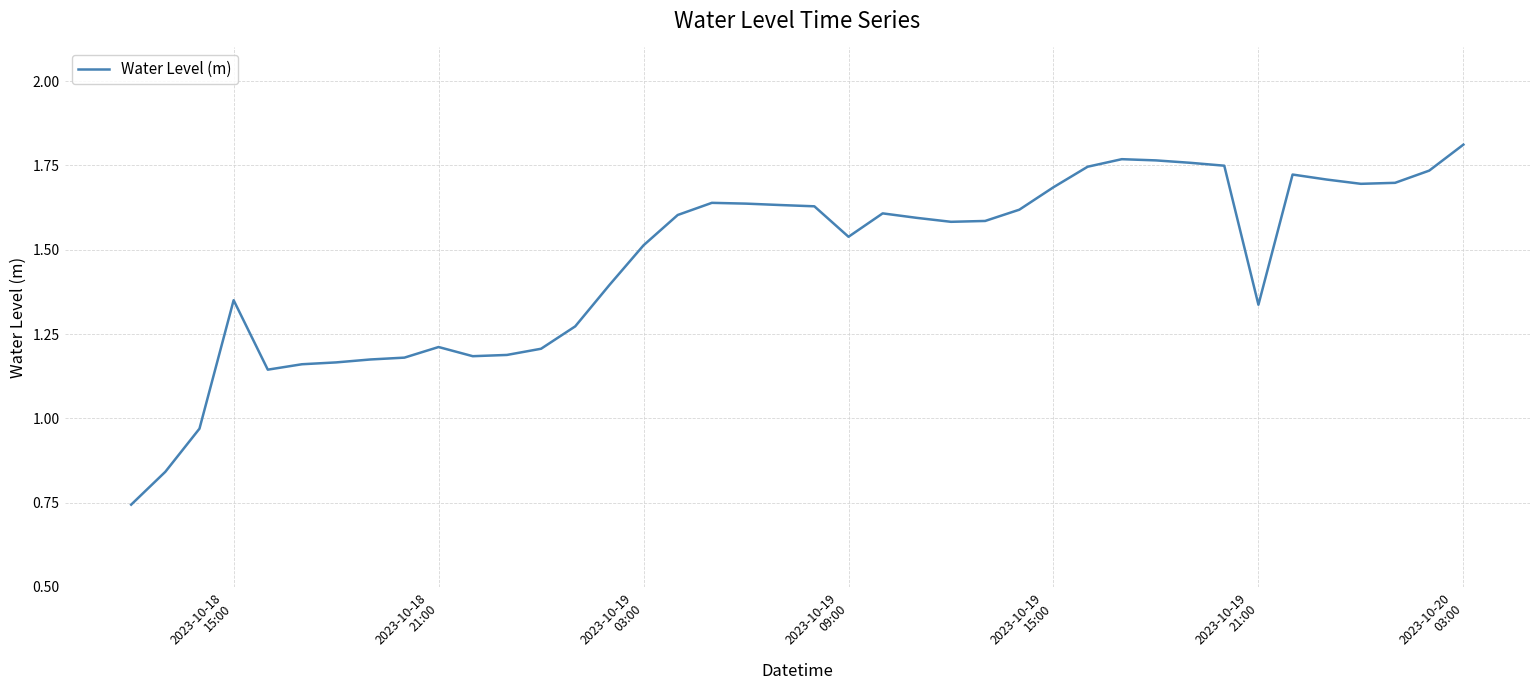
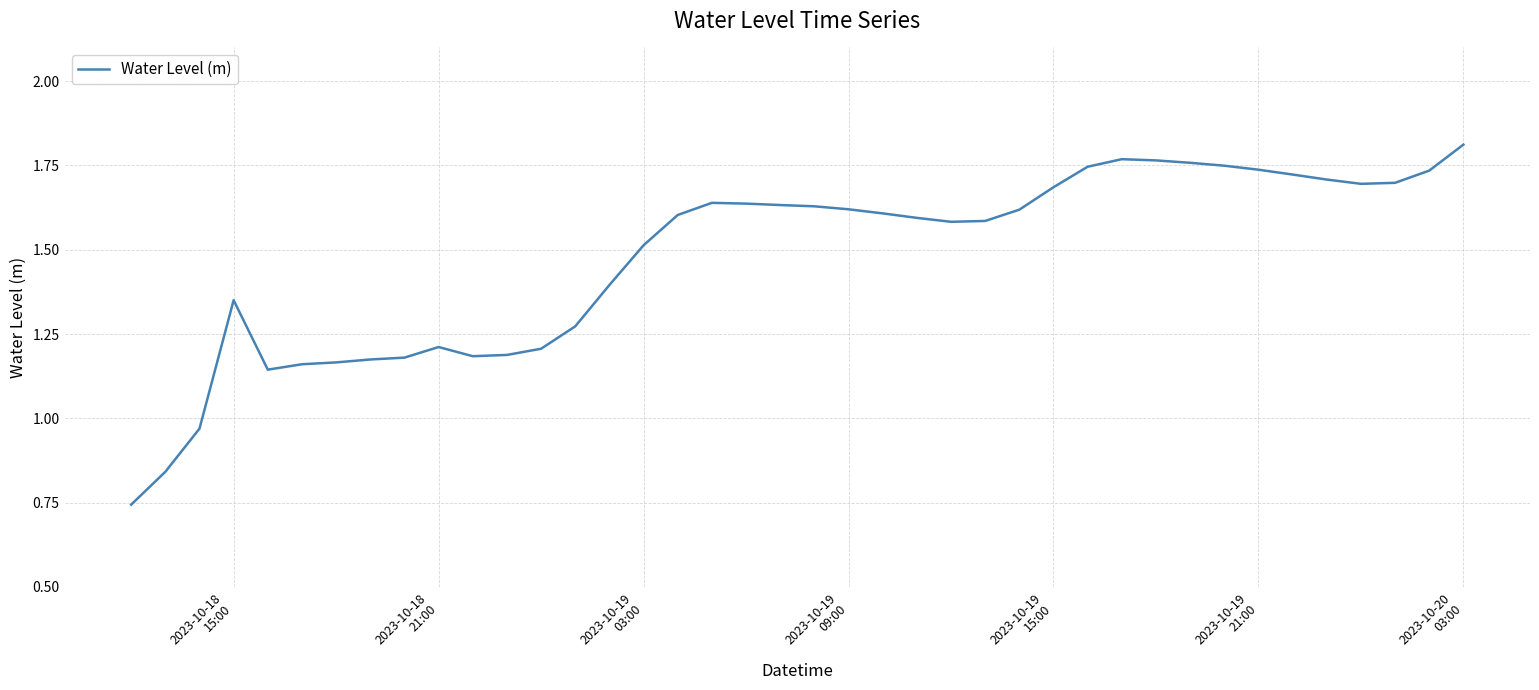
2023-10-19 09:00: 1.54 -> 1.62
2023-10-19 21:00: 1.34 -> 1.74
